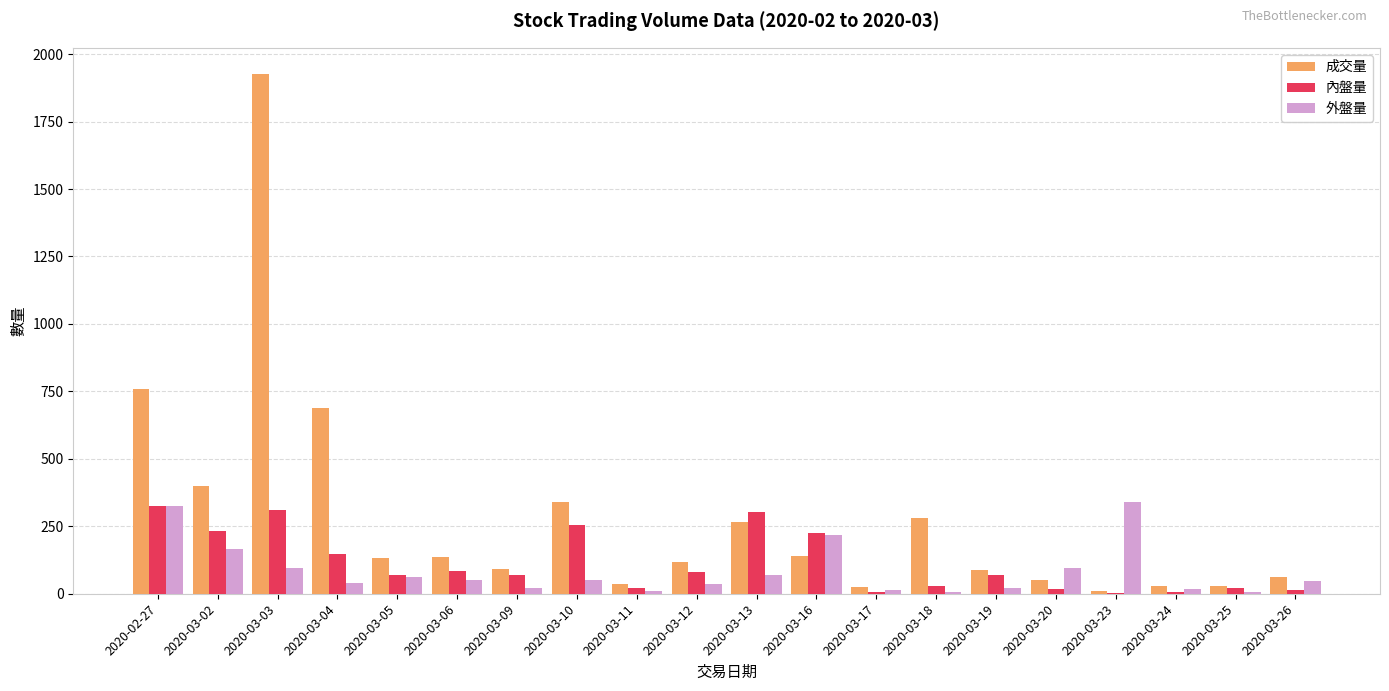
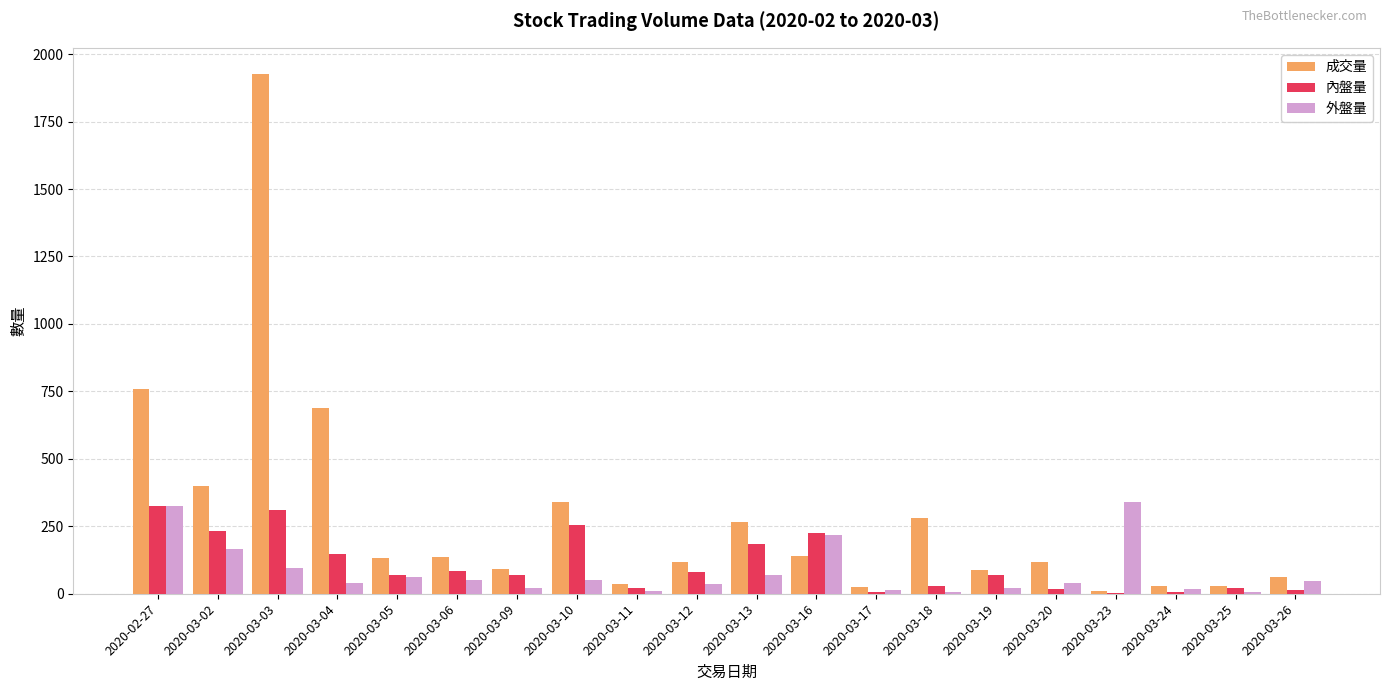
內盤量, 2020-03-13: 300 -> 180
成交量, 2020-03-20: 50 -> 120
外盤量, 2020-03-20: 90 -> 40
